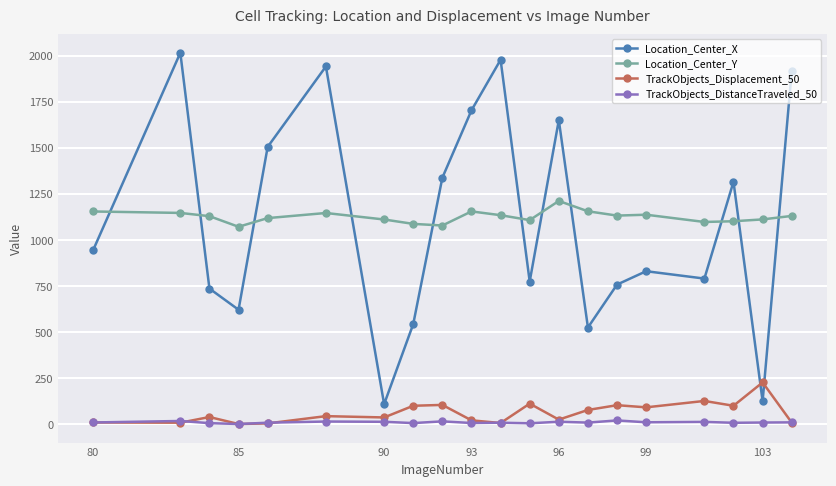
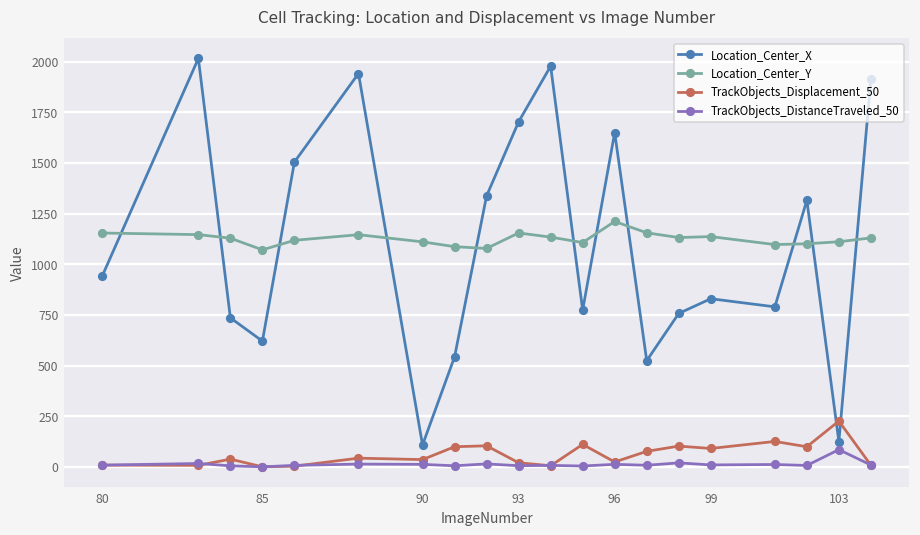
TrackObjects_DistanceTraveled_50, 103: 10 -> 80
